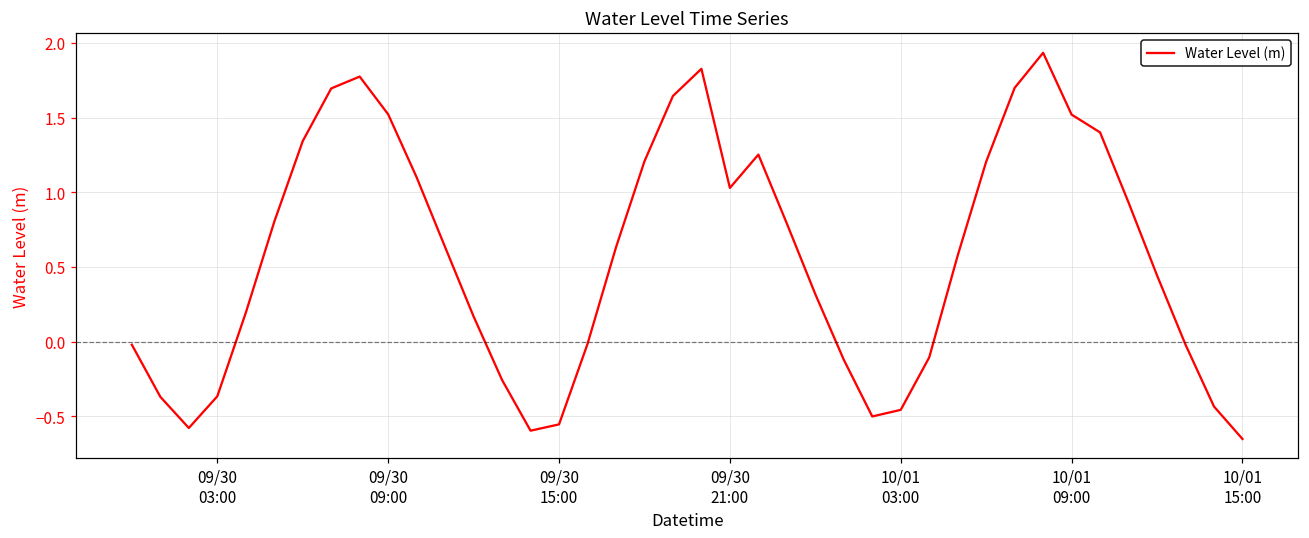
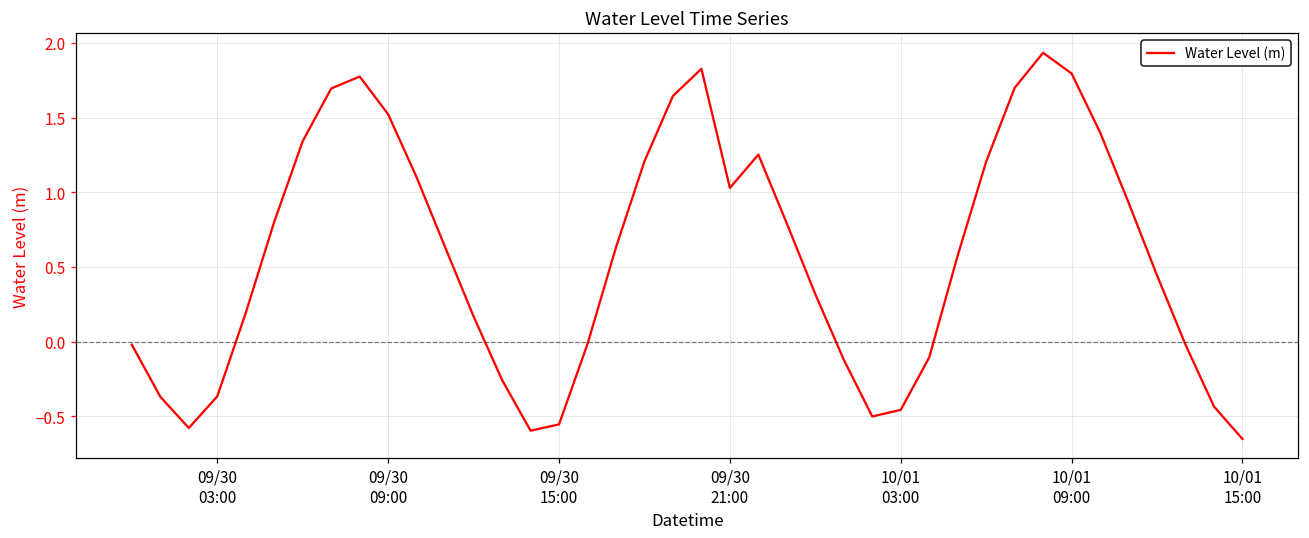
10/01 09:00: 1.52 -> 1.79
